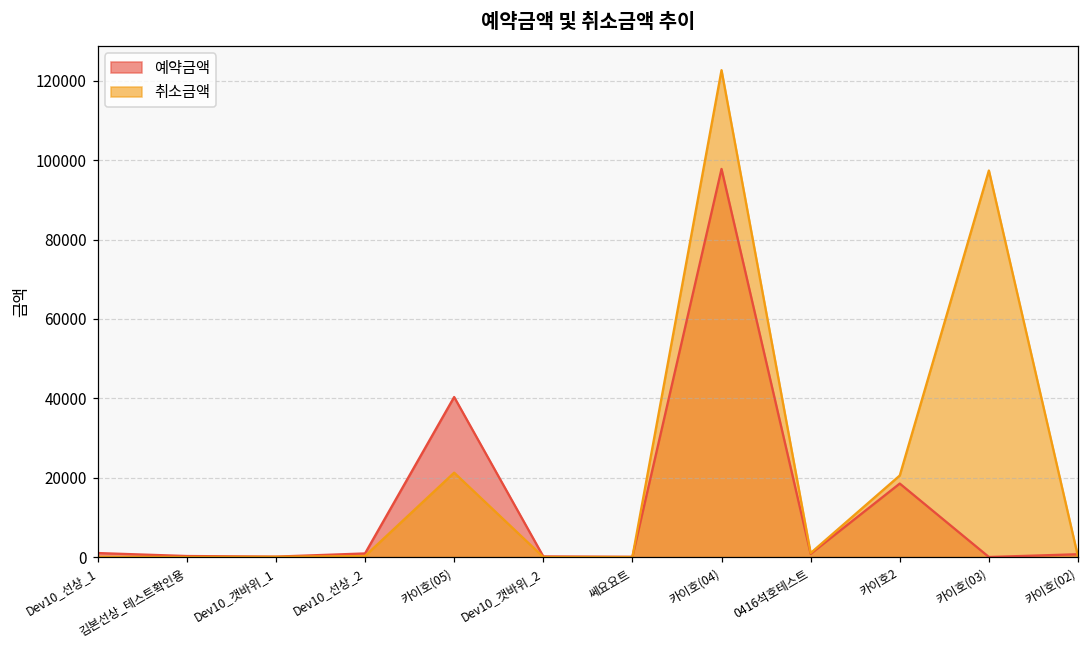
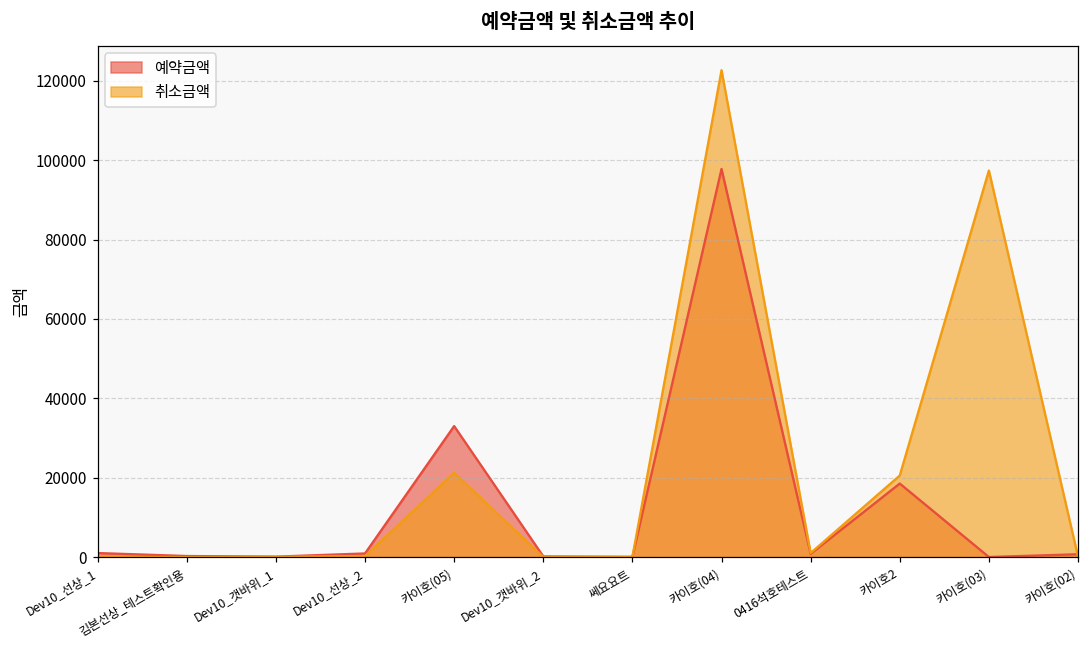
예약금액, 카이호(05): 40000 -> 33000
